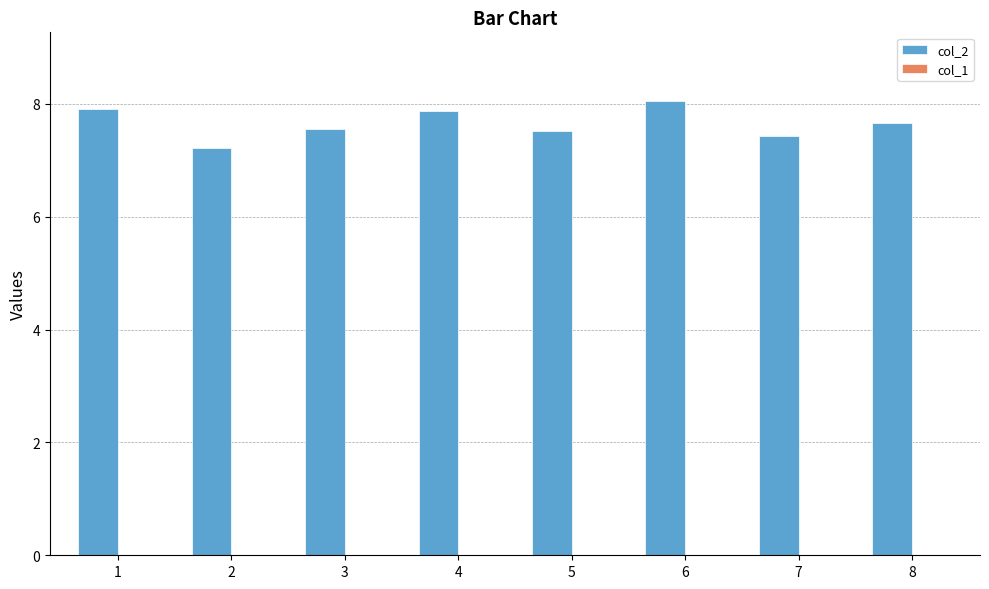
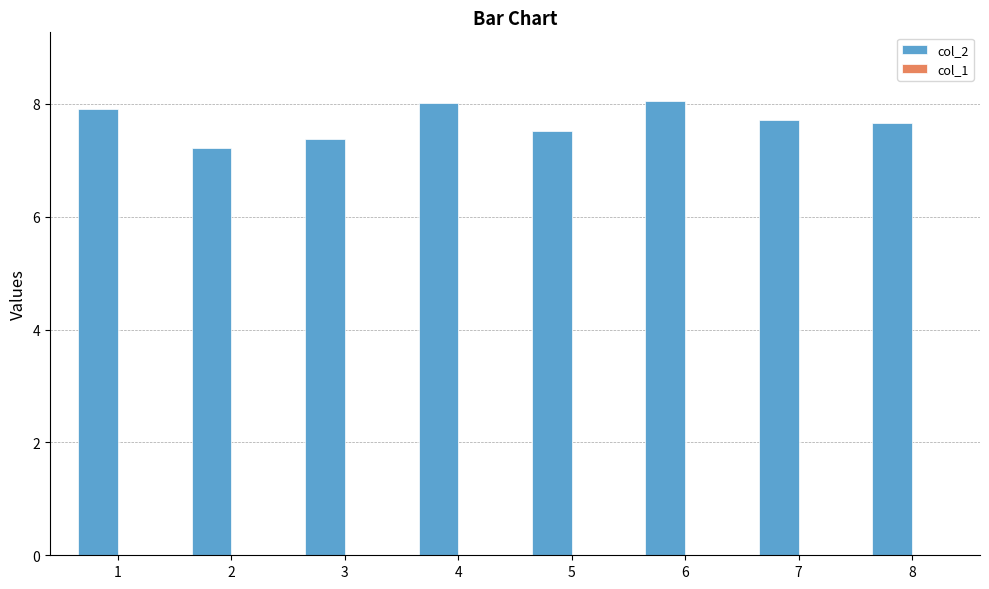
col_2, 3: 7.6 -> 7.4
col_2, 4: 7.9 -> 8.0
col_2, 7: 7.4 -> 7.7
